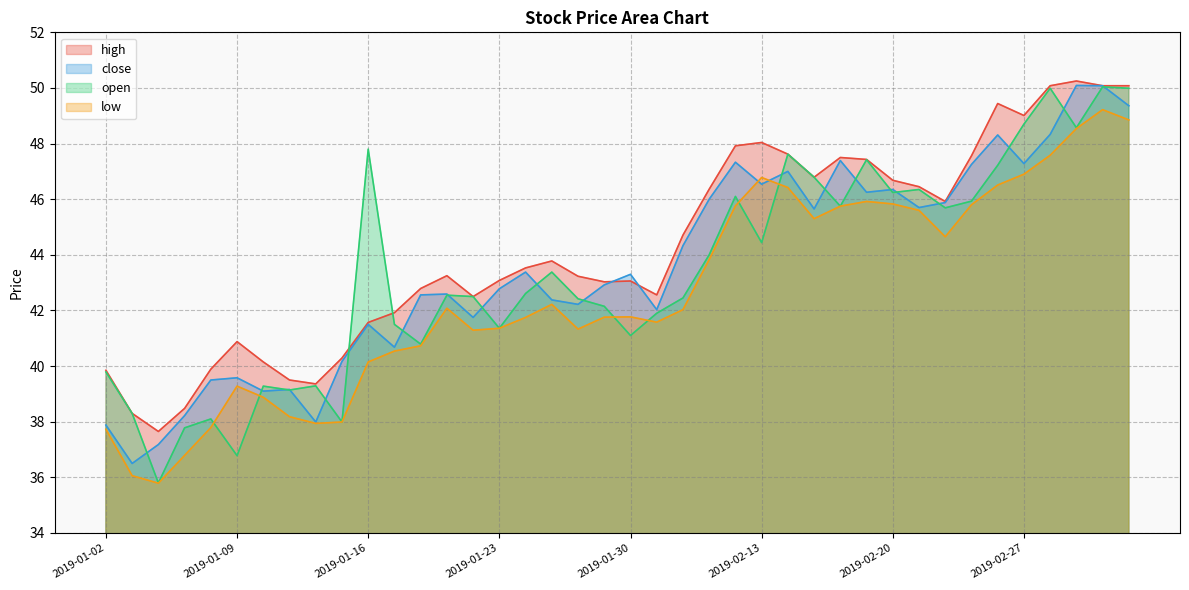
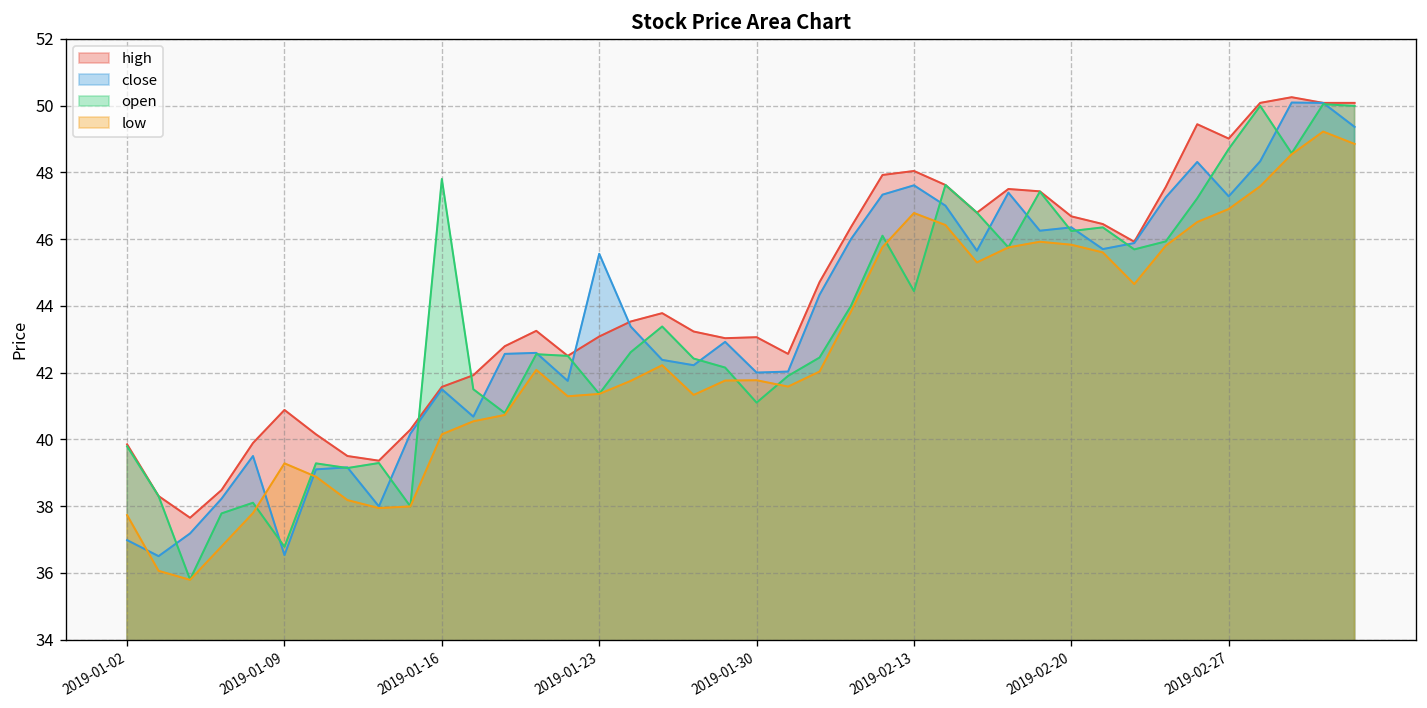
close, 2019-01-02: 37.9 -> 37.0
close, 2019-01-09: 39.6 -> 36.5
close, 2019-01-23: 42.8 -> 45.6
close, 2019-01-30: 43.3 -> 42.0
close, 2019-02-13: 46.5 -> 47.6
